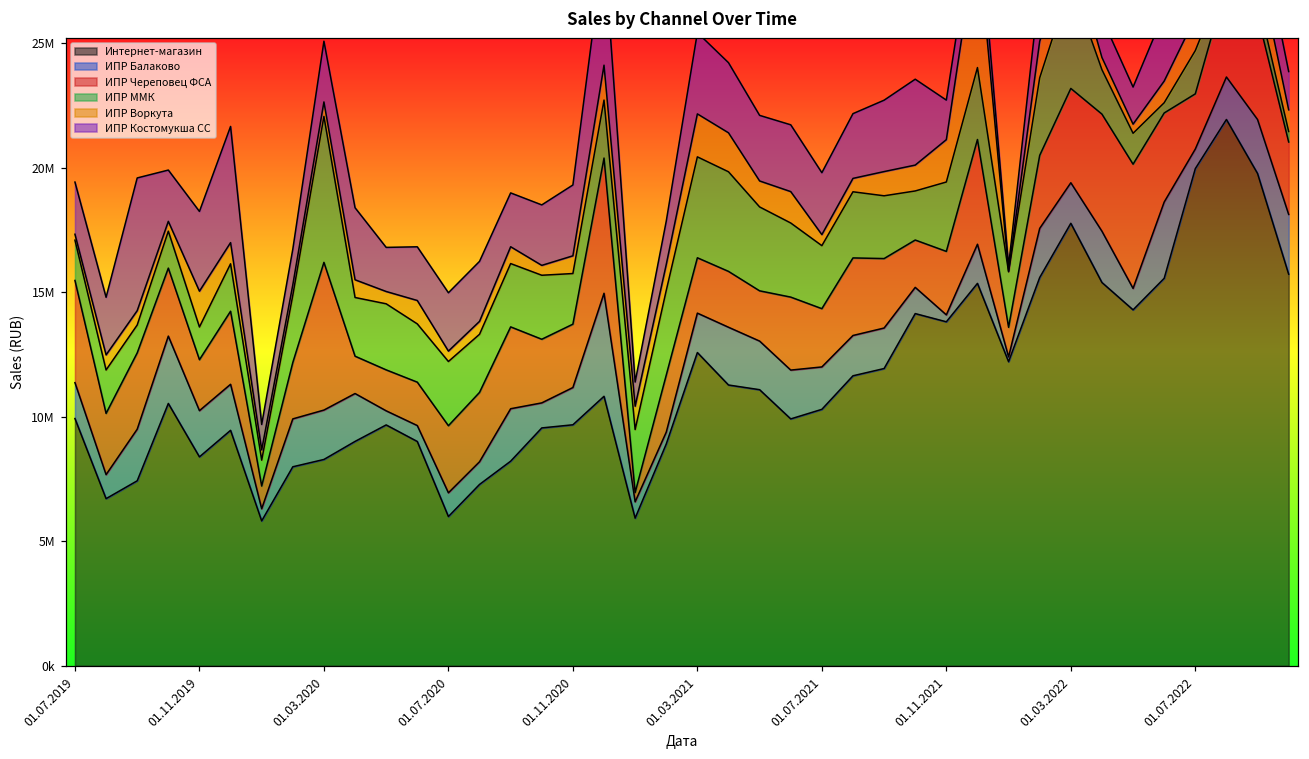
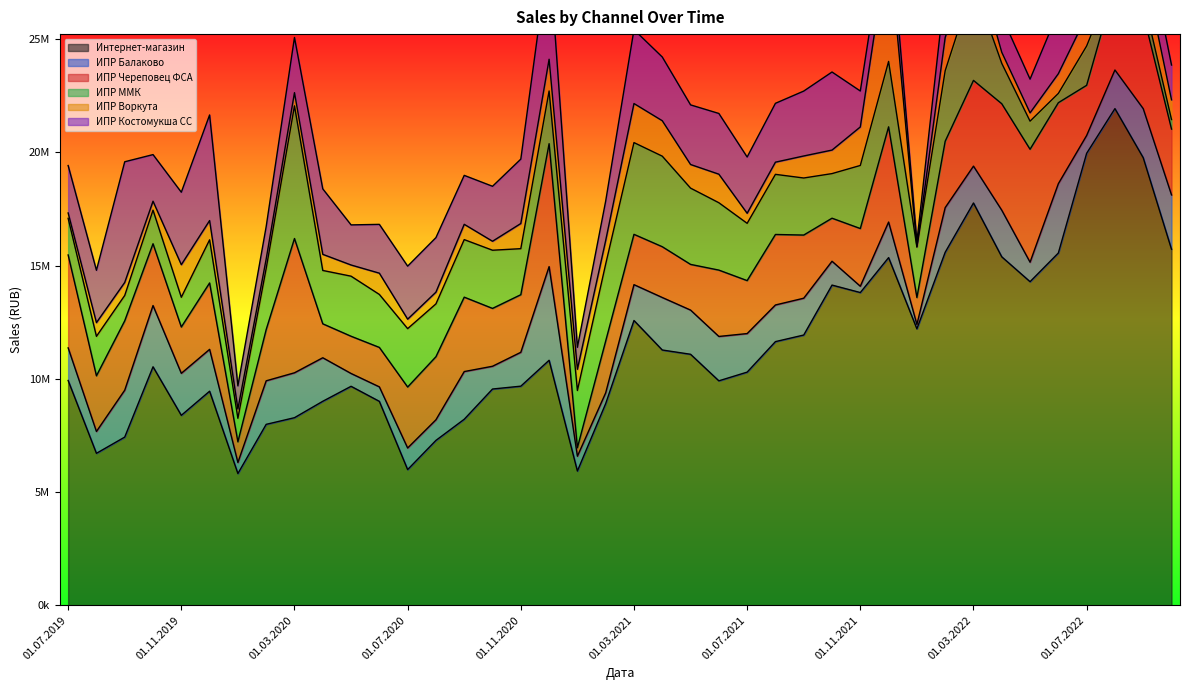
ИПР Воркута, 01.11.2020: 700000 -> 1100000
